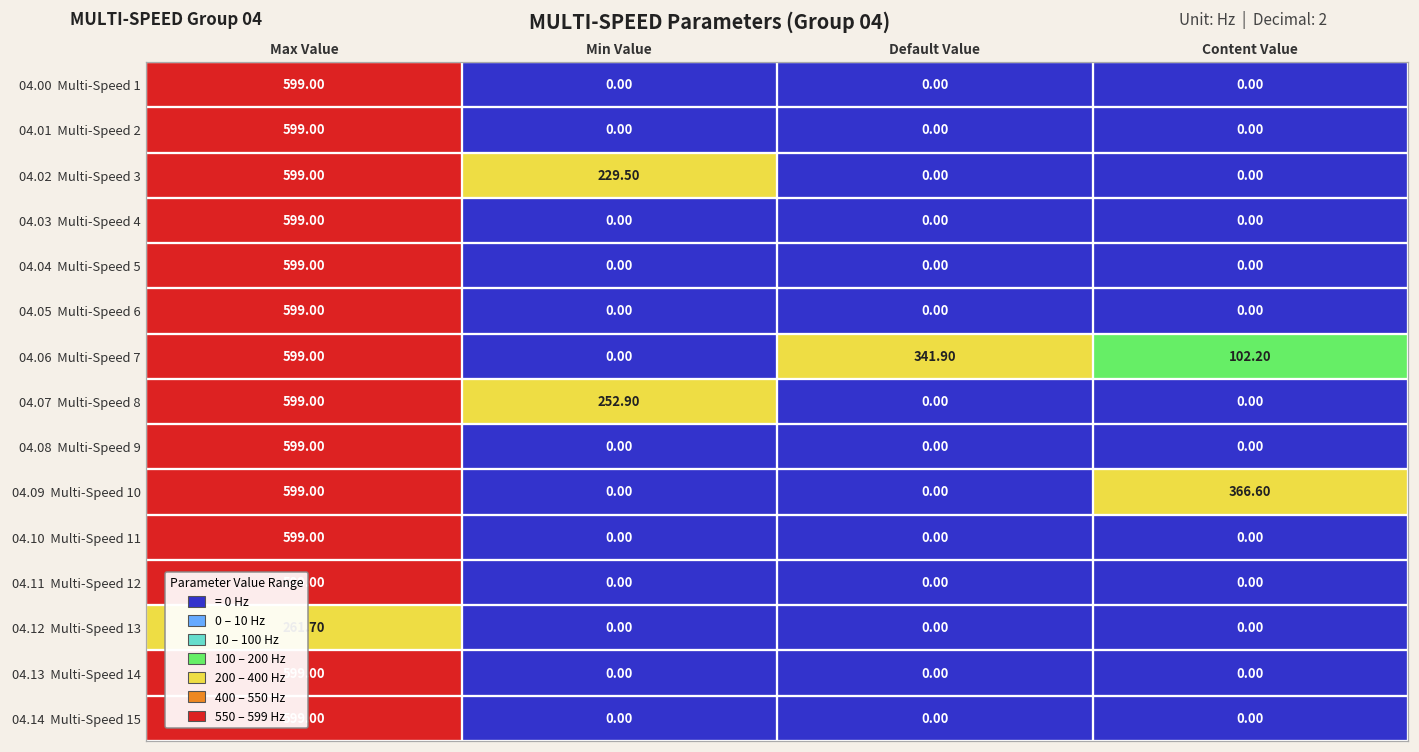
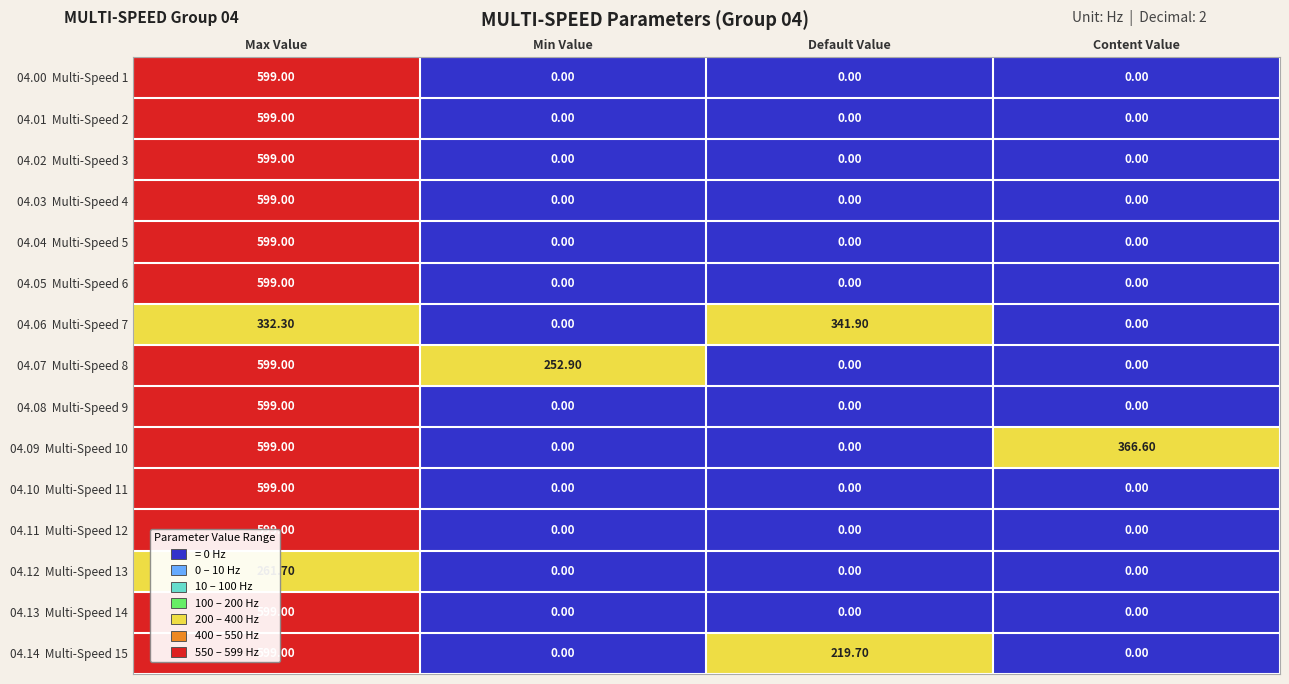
04.02 Multi-Speed 3, Min Value: 229.50 -> 0.00
04.06 Multi-Speed 7, Max Value: 599.00 -> 332.30
04.06 Multi-Speed 7, Content Value: 102.20 -> 0.00
04.14 Multi-Speed 15, Default Value: 0.00 -> 219.70
